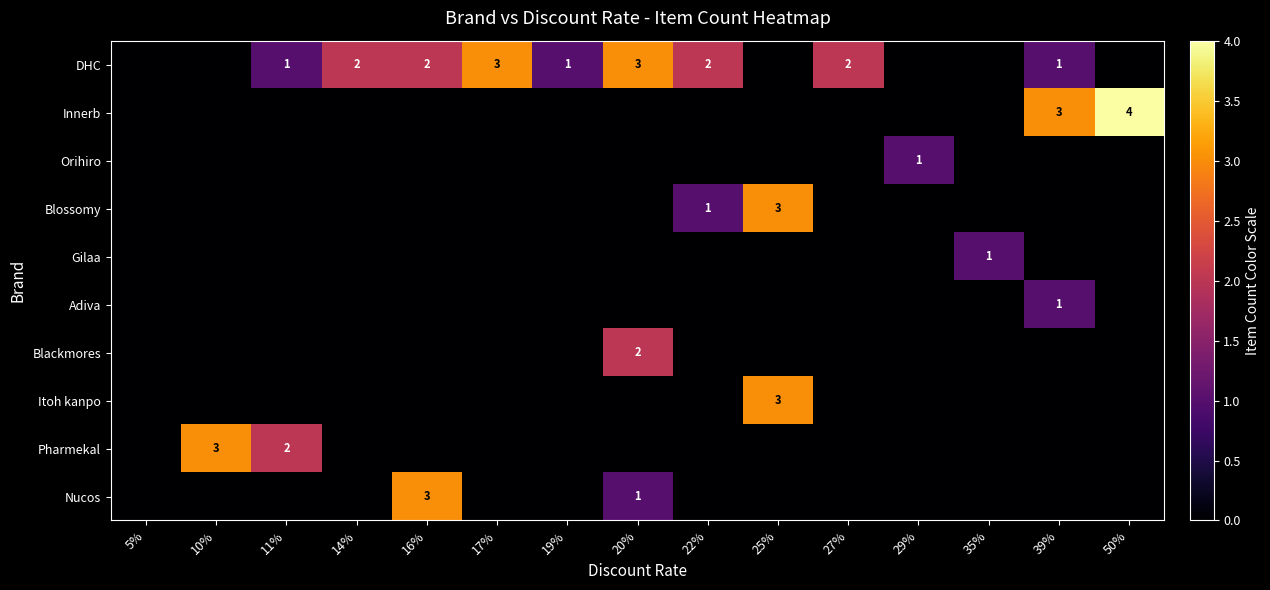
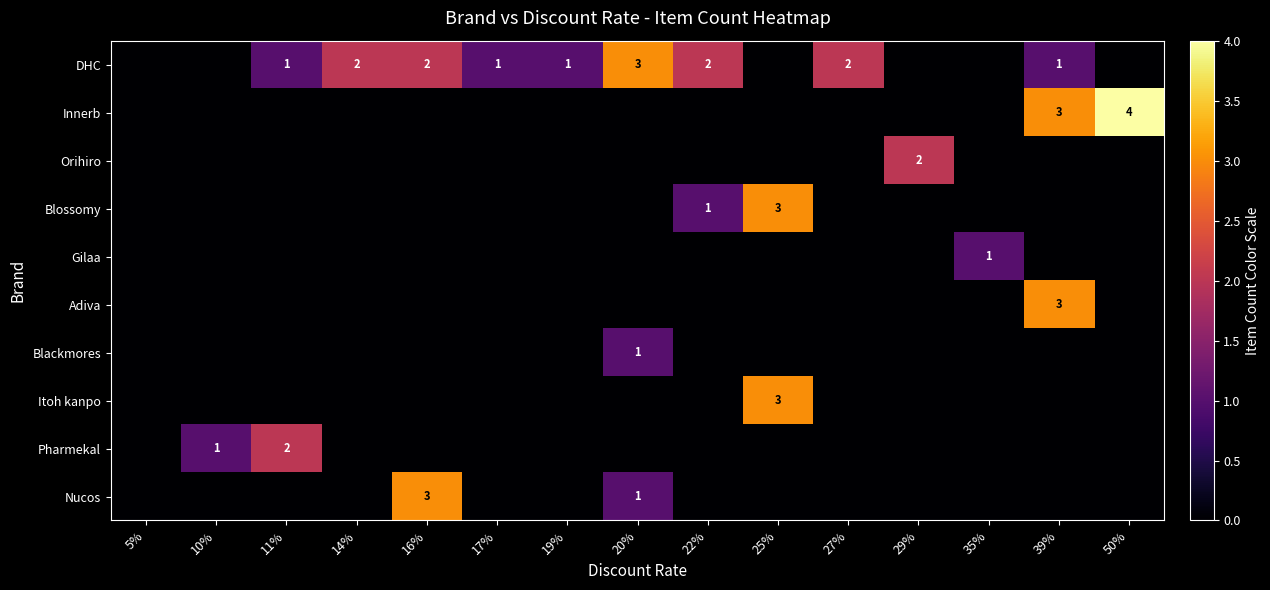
DHC, 17%: 3 -> 1
Orihiro, 29%: 1 -> 2
Adiva, 39%: 1 -> 3
Blackmores, 20%: 2 -> 1
Pharmekal, 10%: 3 -> 1
